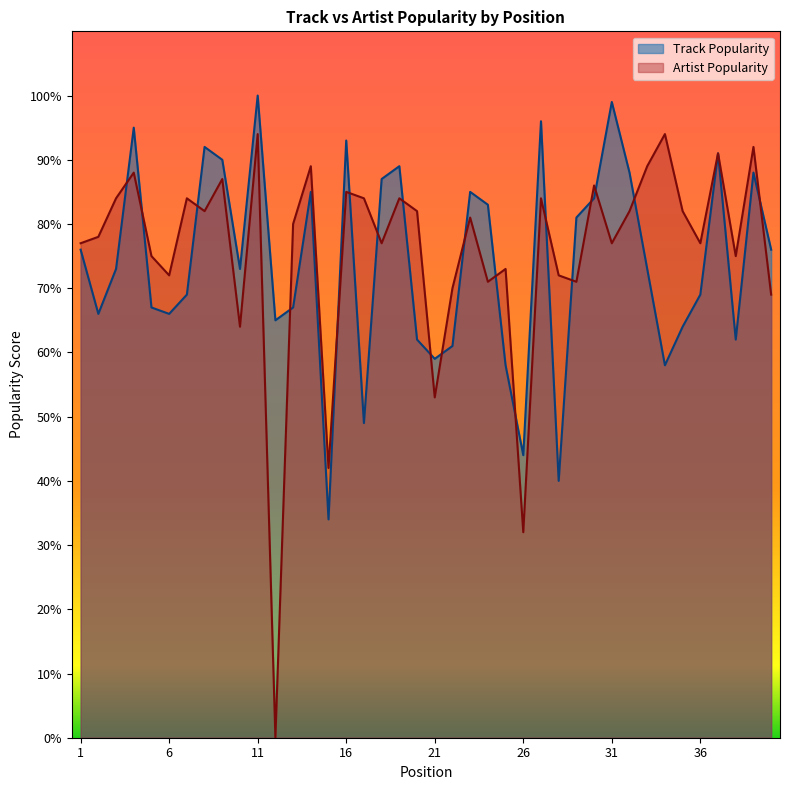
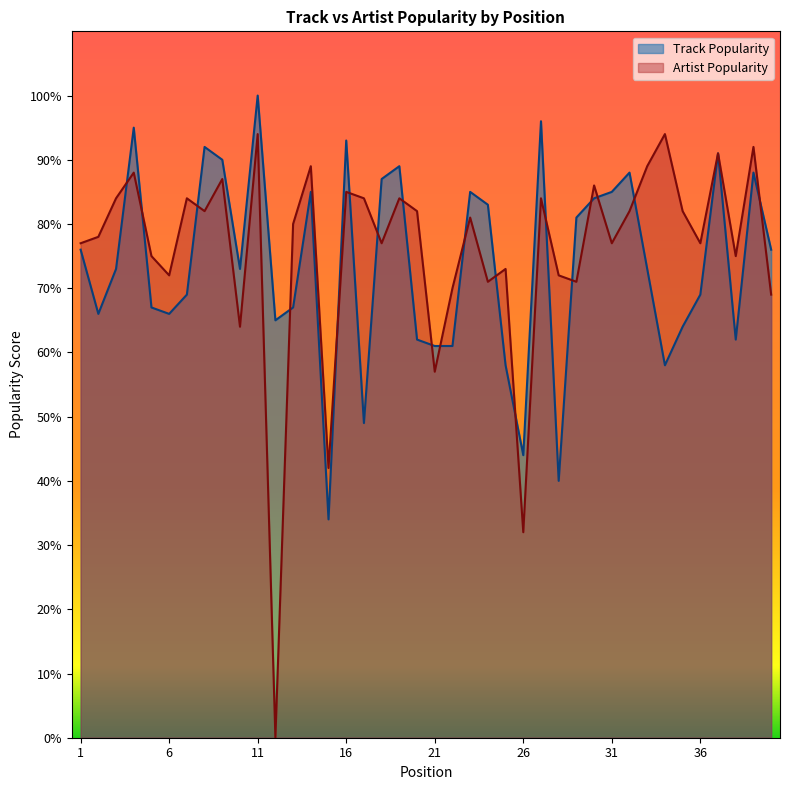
Track Popularity, 21: 59% -> 61%
Artist Popularity, 21: 53% -> 57%
Track Popularity, 31: 99% -> 85%
